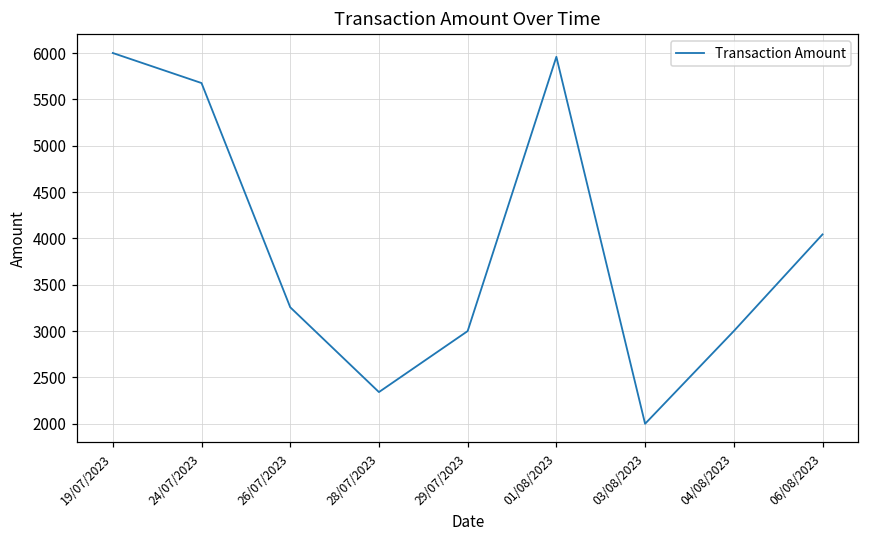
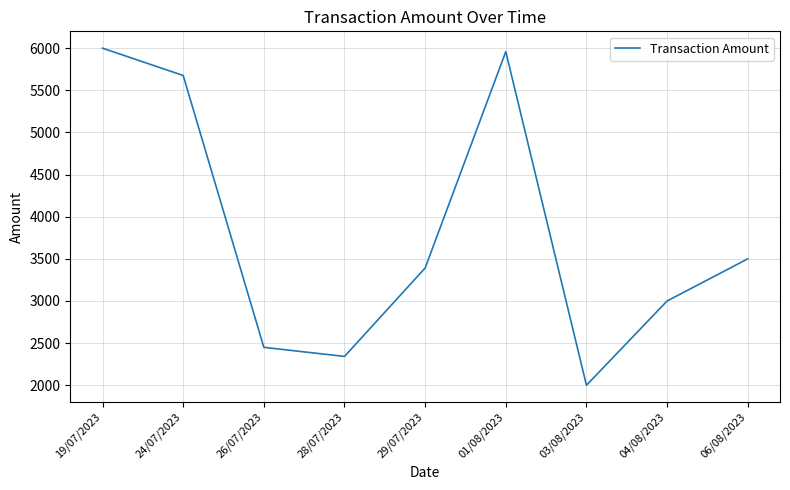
26/07/2023: 3300 -> 2500
29/07/2023: 3000 -> 3400
06/08/2023: 4000 -> 3500
